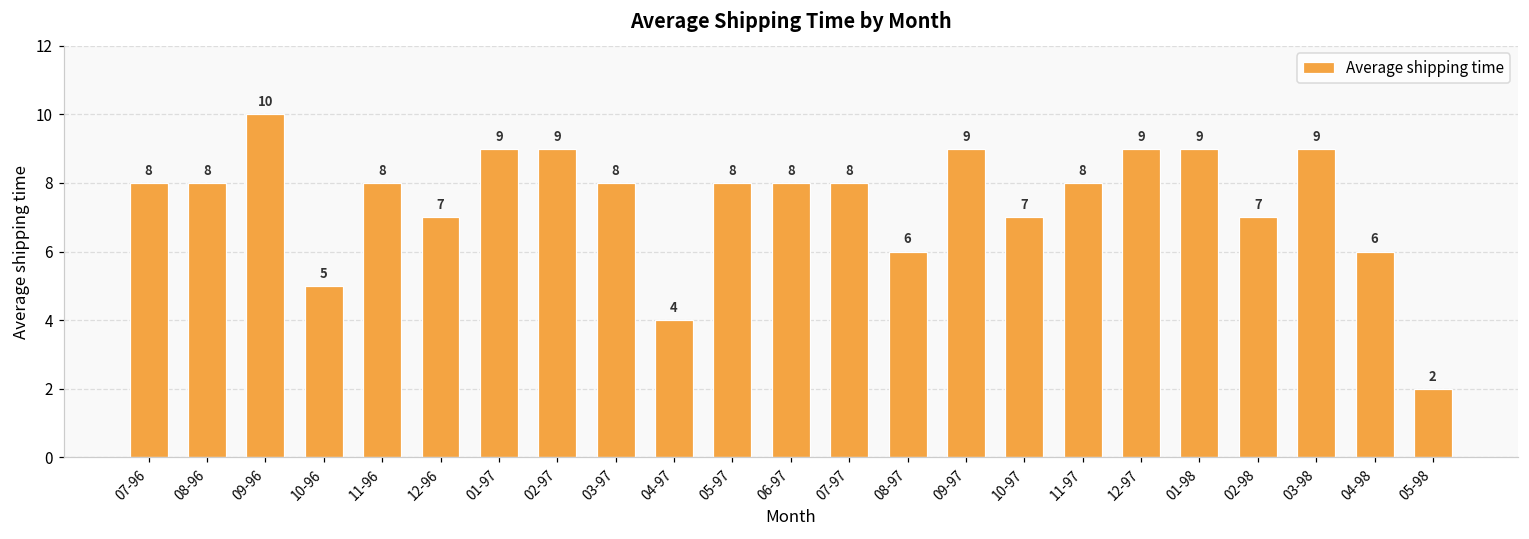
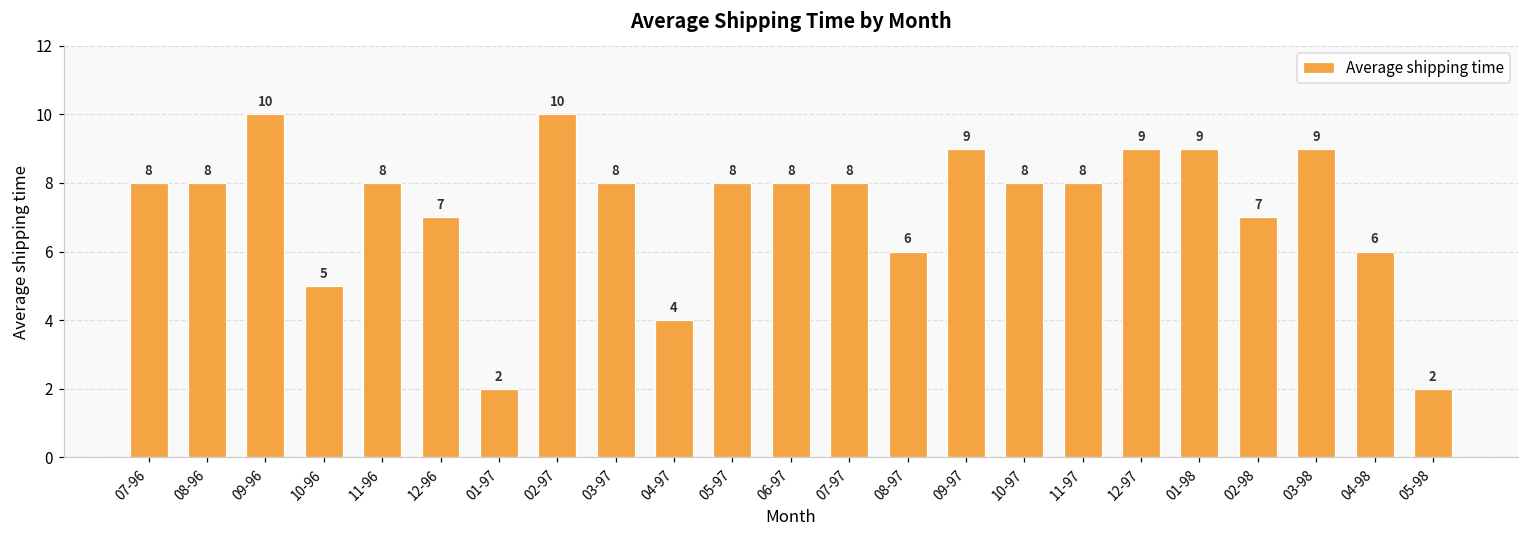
01-97: 9 -> 2
02-97: 9 -> 10
10-97: 7 -> 8
